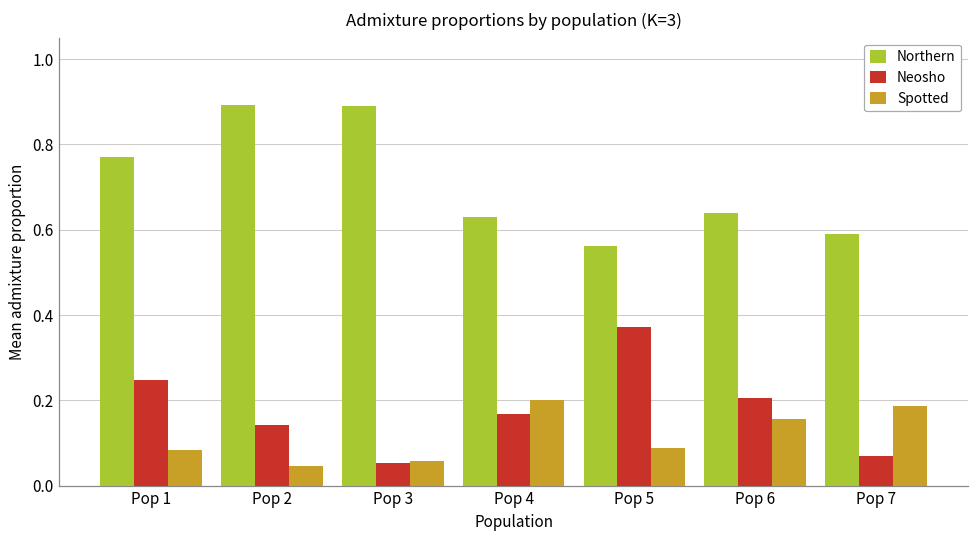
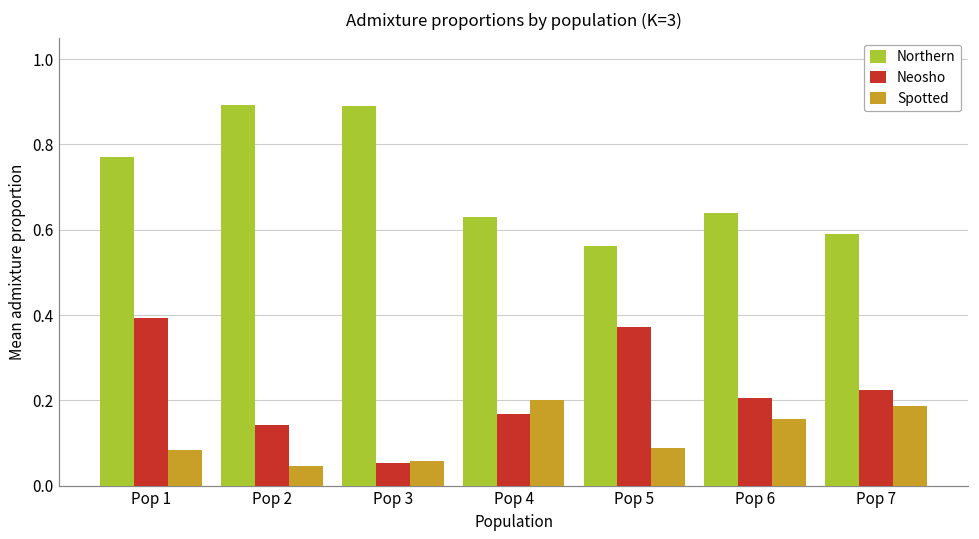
Neosho, Pop 1: 0.25 -> 0.39
Neosho, Pop 7: 0.07 -> 0.22
